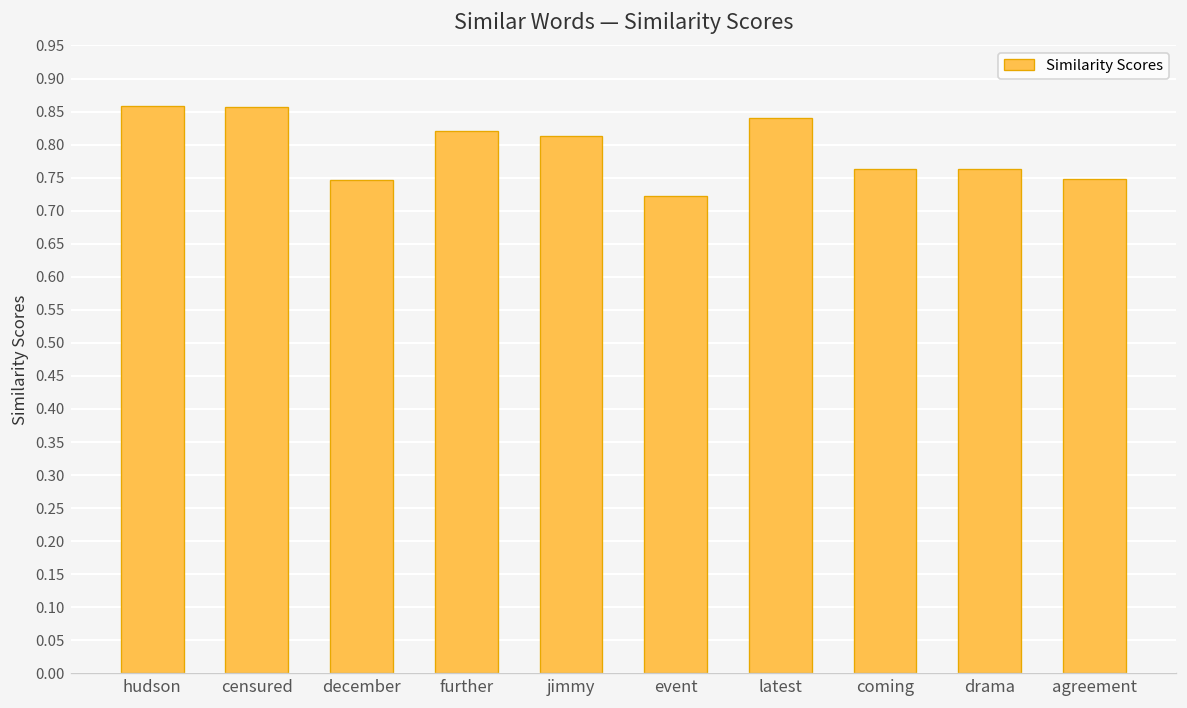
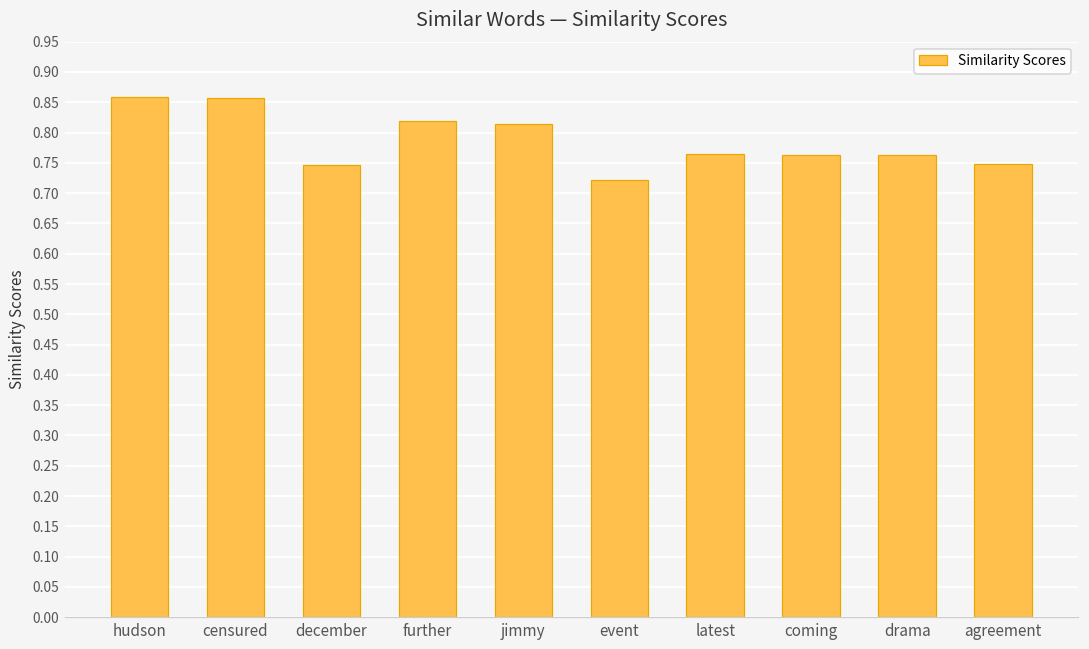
latest: 0.84 -> 0.77
